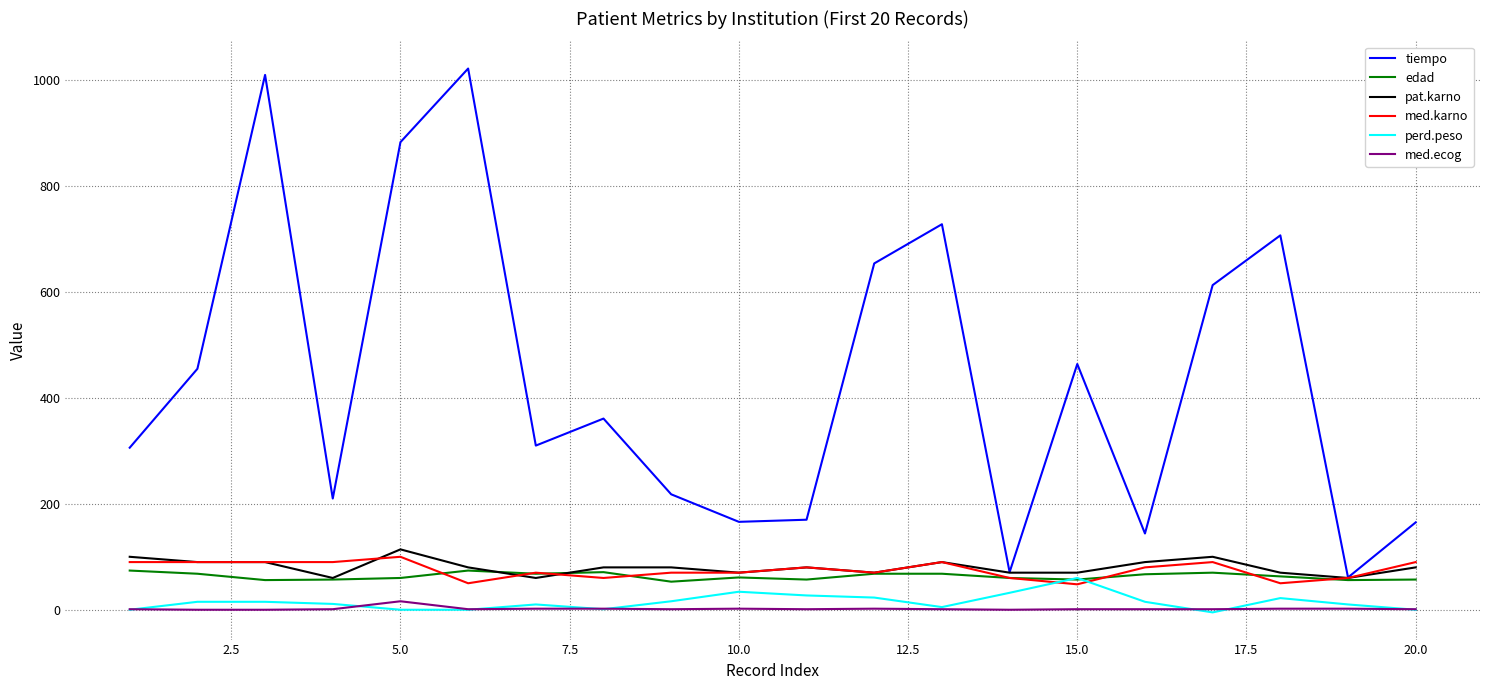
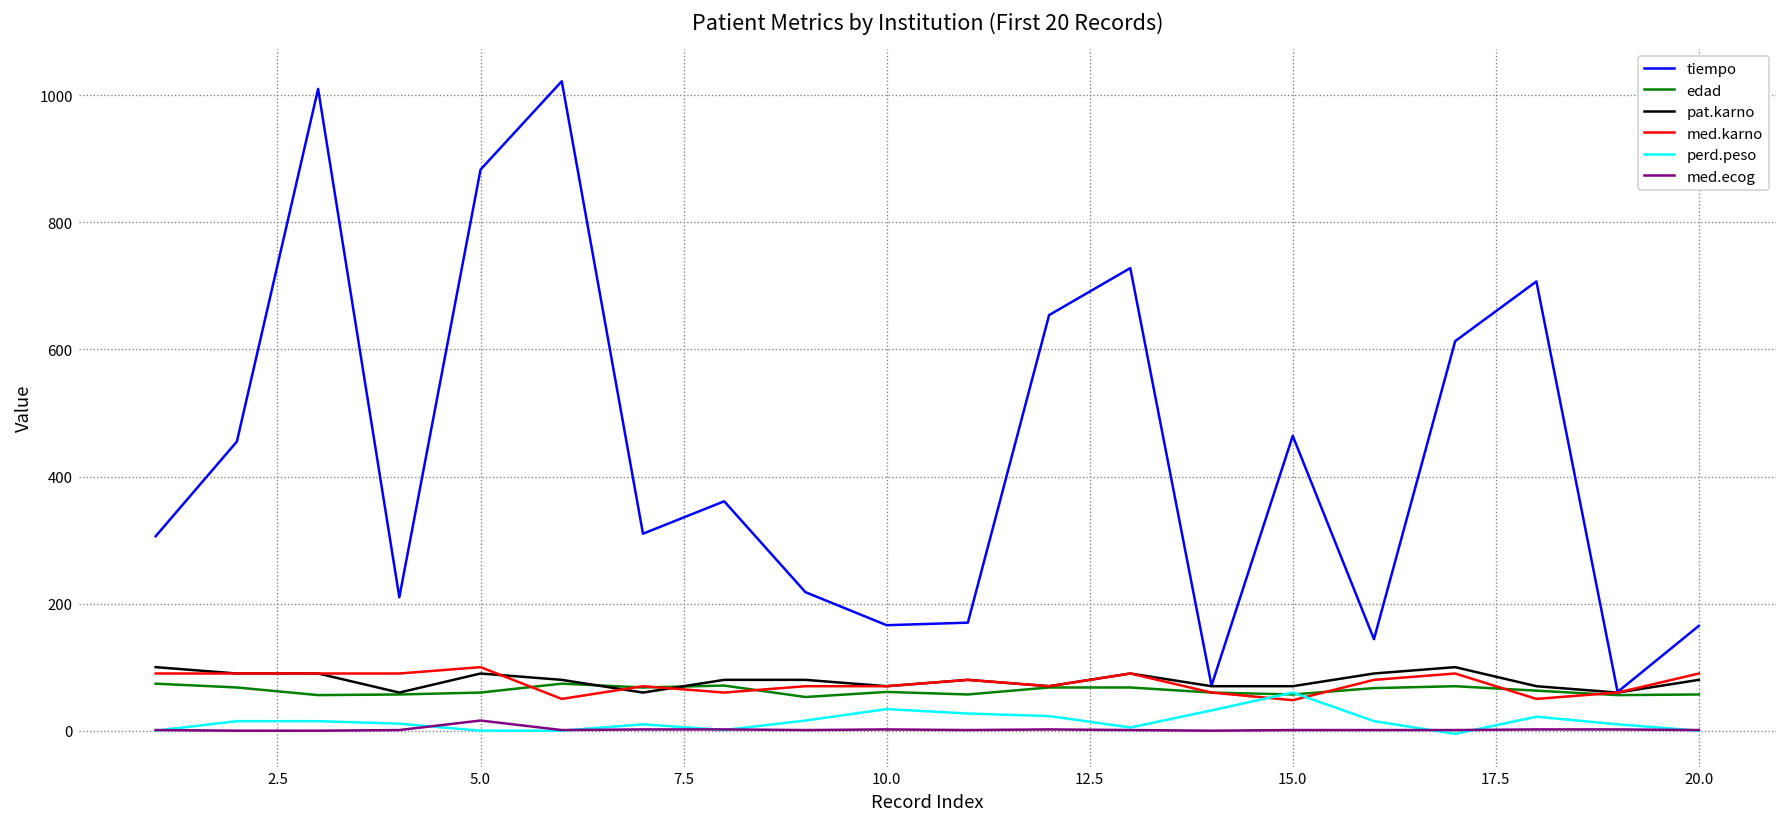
pat.karno, 5.0: 110 -> 90
